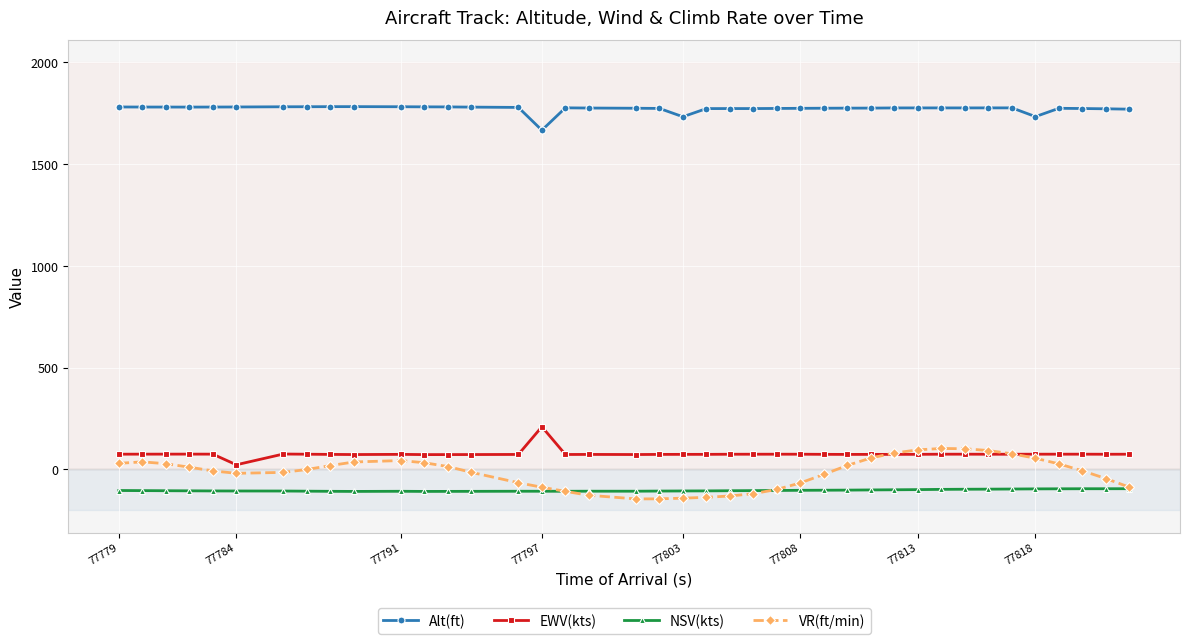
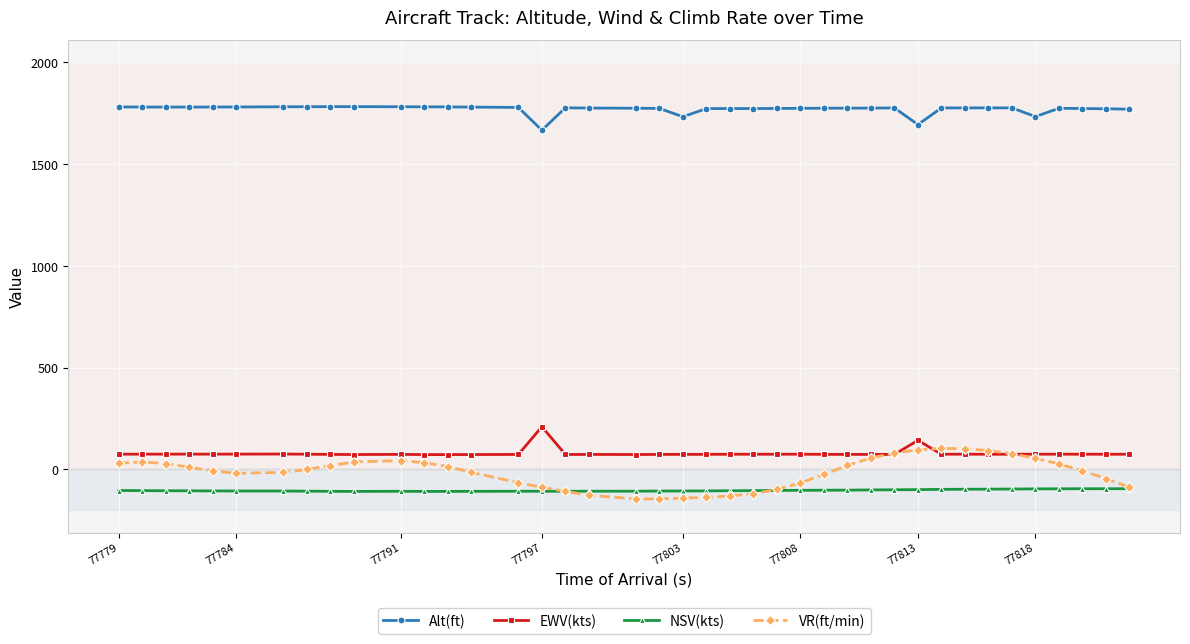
EWV(kts), 77784: 20 -> 80
Alt(ft), 77813: 1780 -> 1690
EWV(kts), 77813: 70 -> 140
